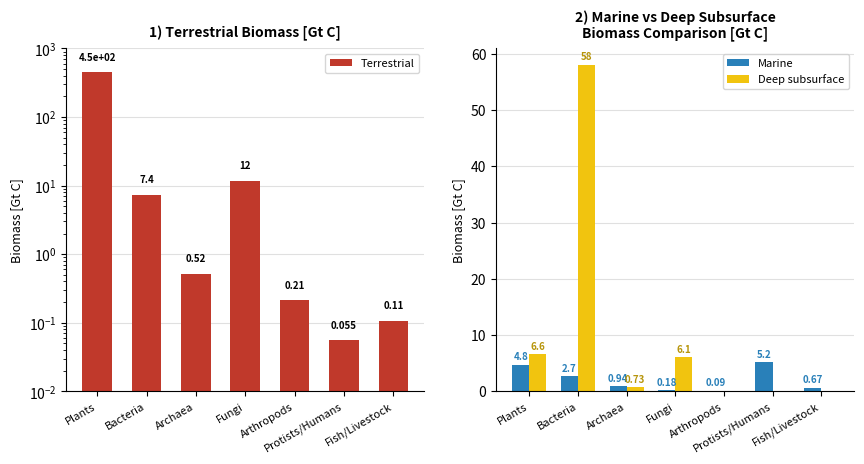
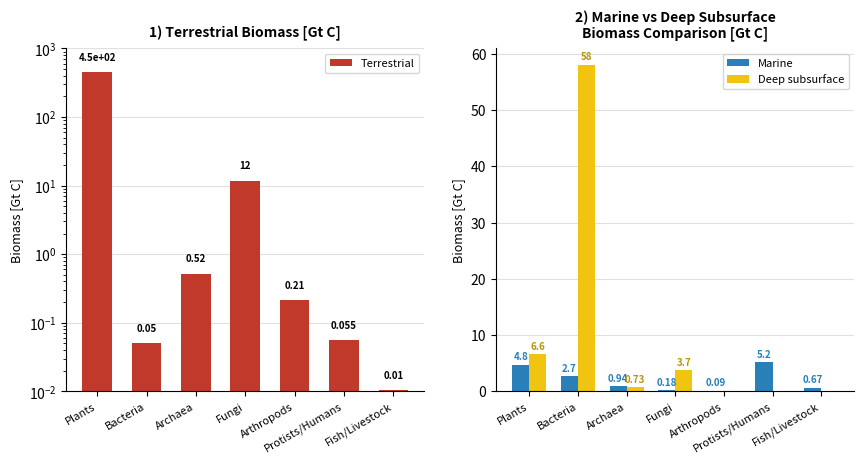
1) Terrestrial Biomass [Gt C], Bacteria: 7.4 -> 0.05
1) Terrestrial Biomass [Gt C], Fish/Livestock: 0.11 -> 0.01
2) Marine vs Deep Subsurface Biomass Comparison [Gt C], Deep subsurface, Fungi: 6.1 -> 3.7
